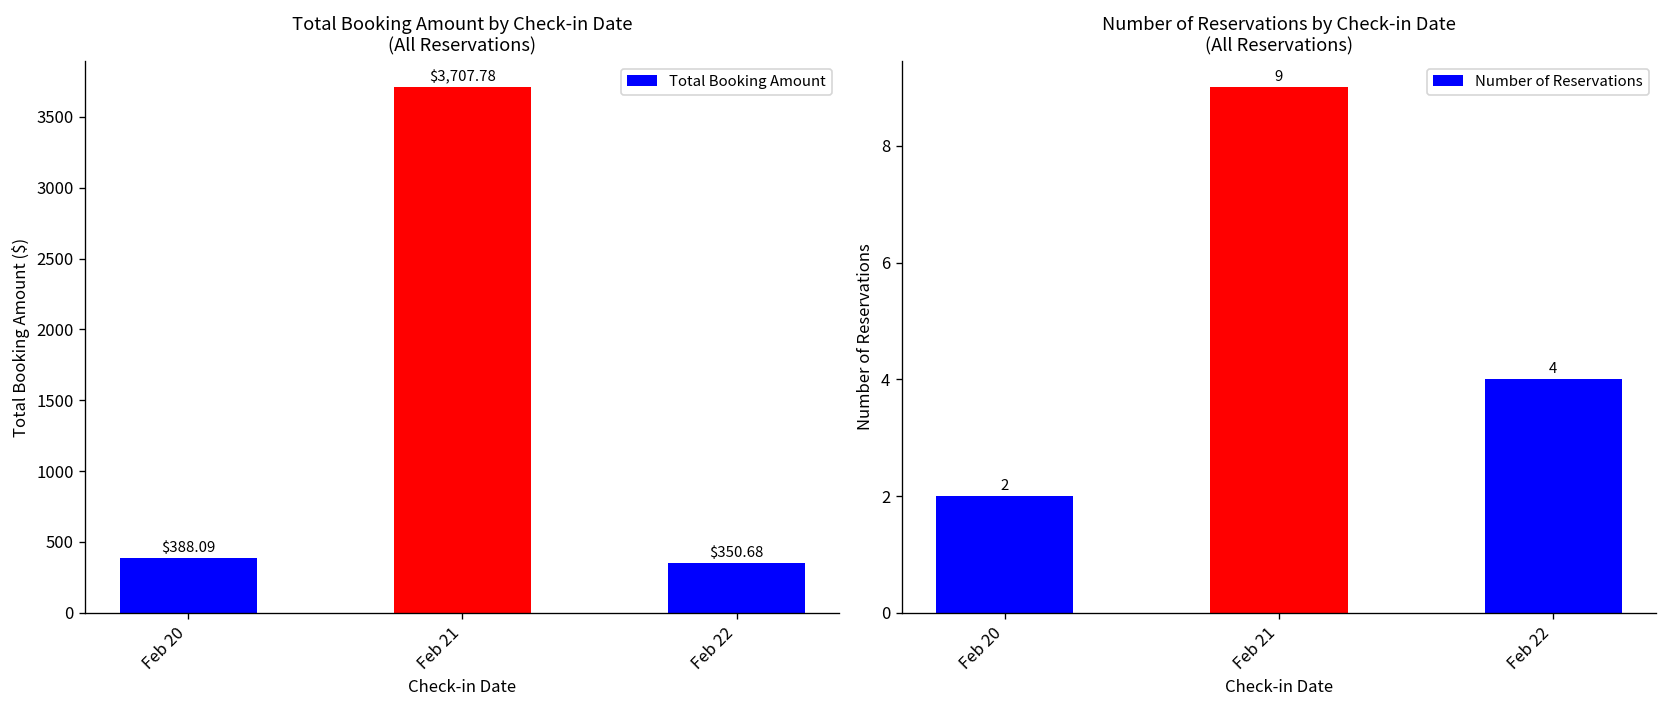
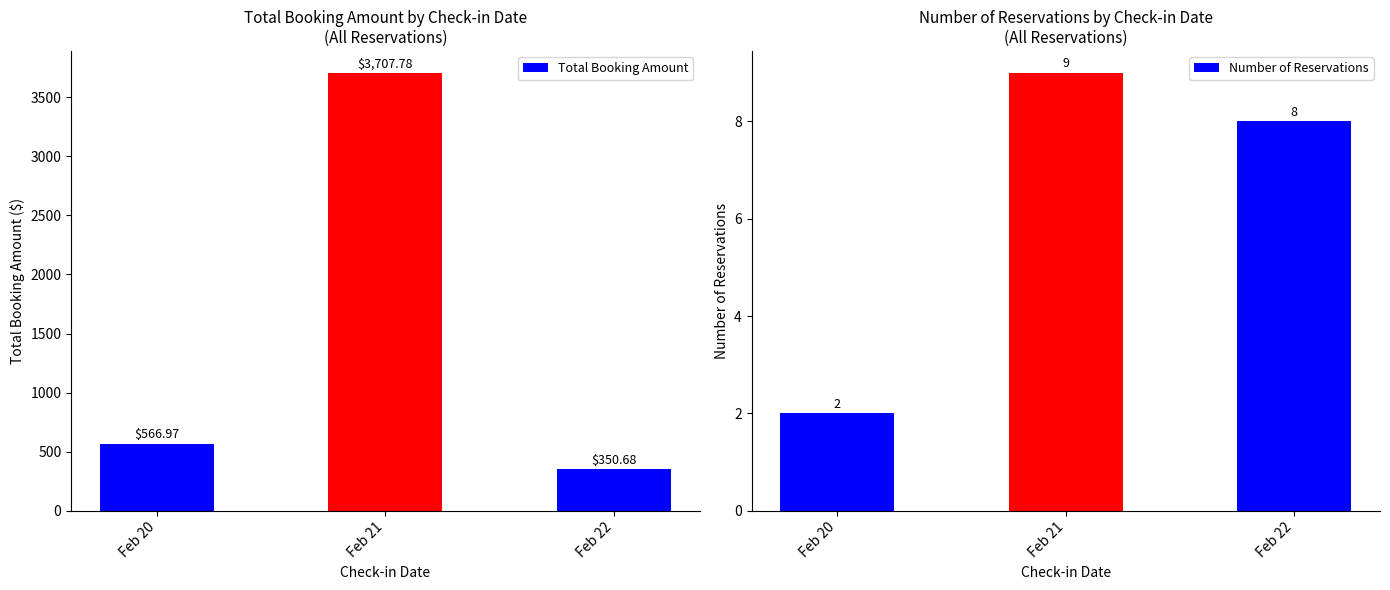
Total Booking Amount by Check-in Date (All Reservations), Feb 20: $388.09 -> $566.97
Number of Reservations by Check-in Date (All Reservations), Feb 22: 4 -> 8
